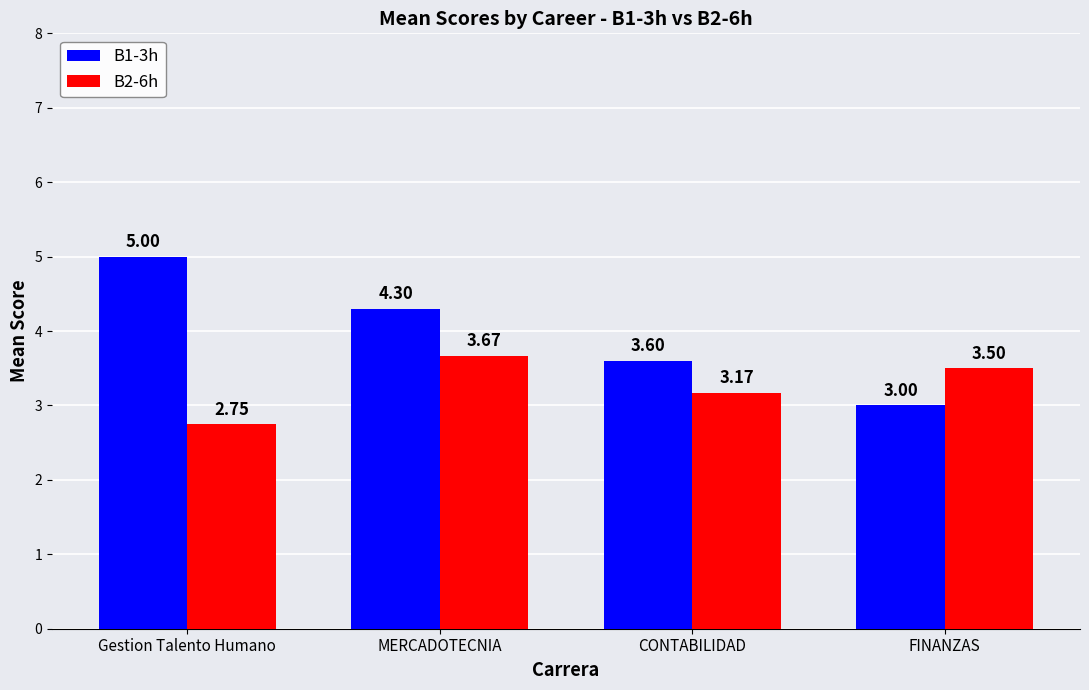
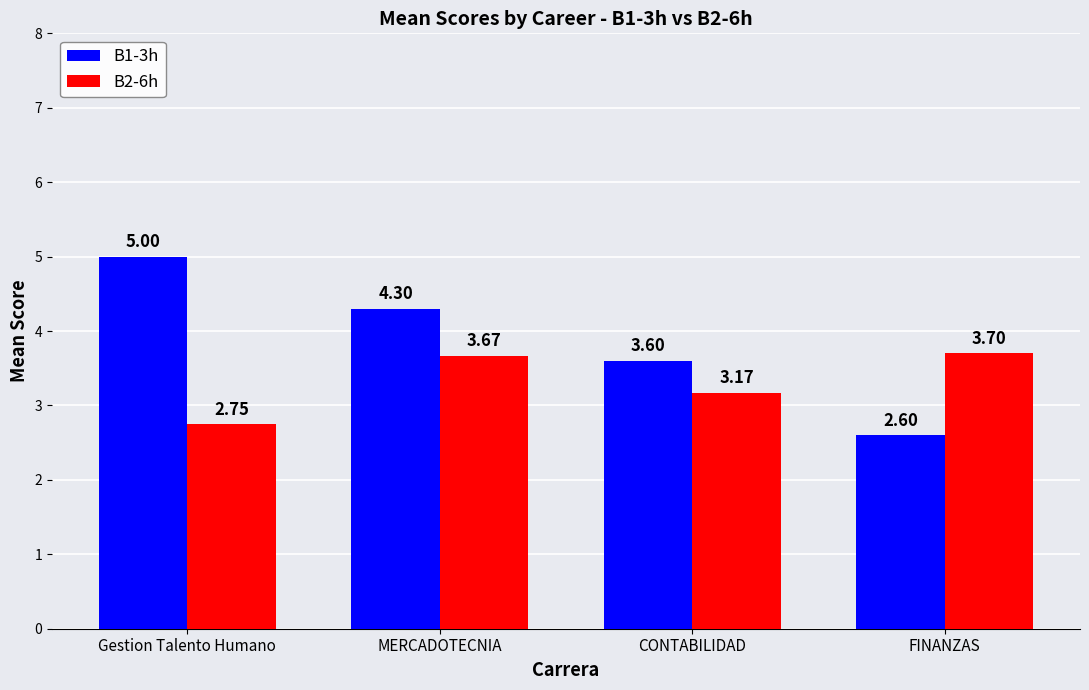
B1-3h, FINANZAS: 3.00 -> 2.60
B2-6h, FINANZAS: 3.50 -> 3.70
